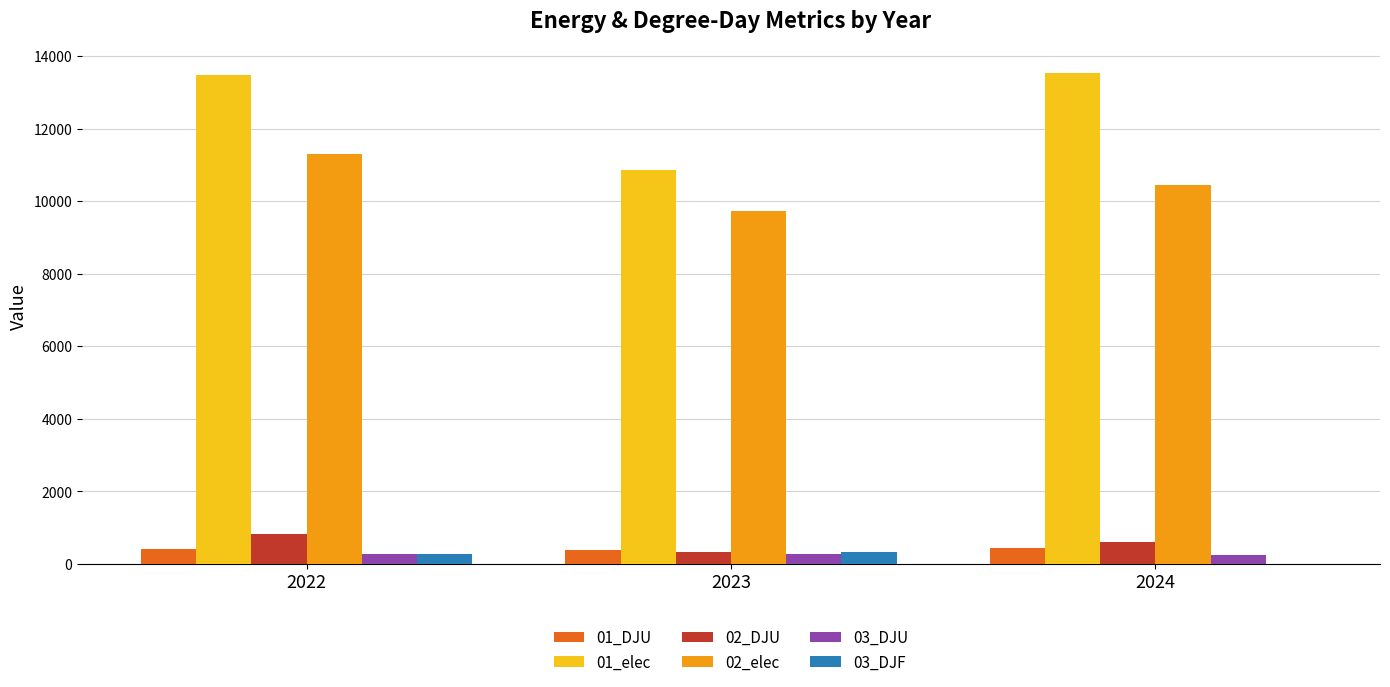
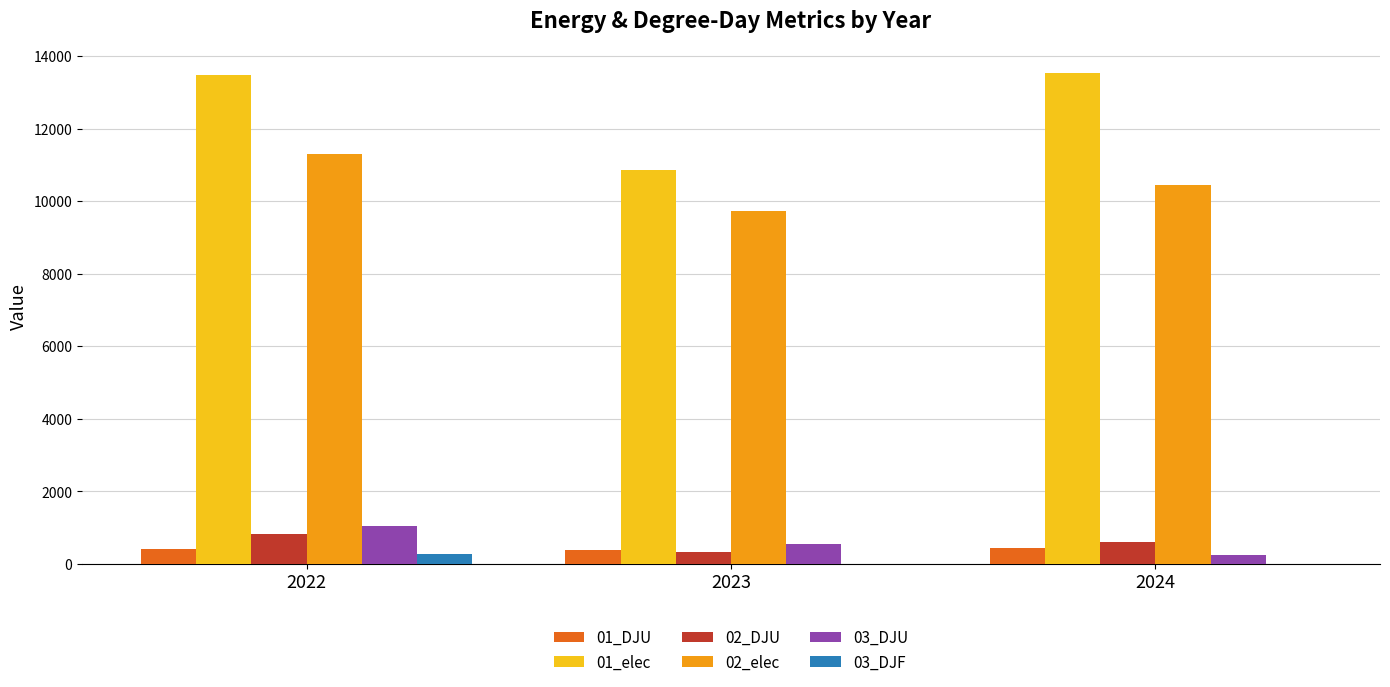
03_DJU, 2022: 300 -> 1100
03_DJU, 2023: 300 -> 600
03_DJF, 2023: 300 -> 0
